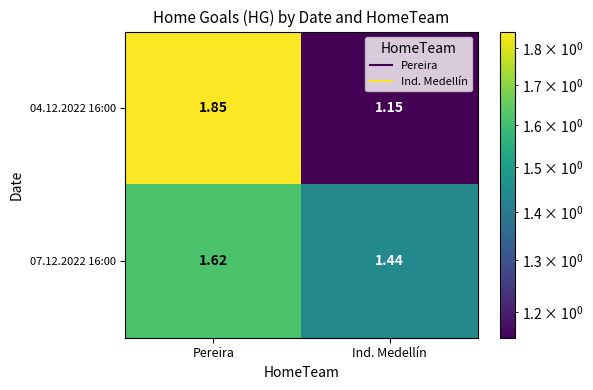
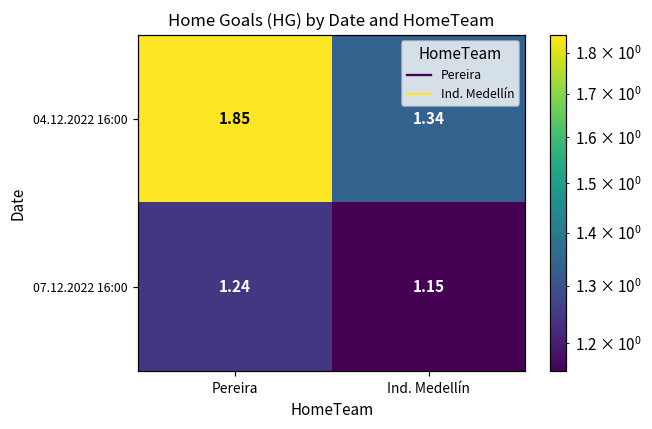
04.12.2022 16:00, Ind. Medellín: 1.15 -> 1.34
07.12.2022 16:00, Pereira: 1.62 -> 1.24
07.12.2022 16:00, Ind. Medellín: 1.44 -> 1.15
